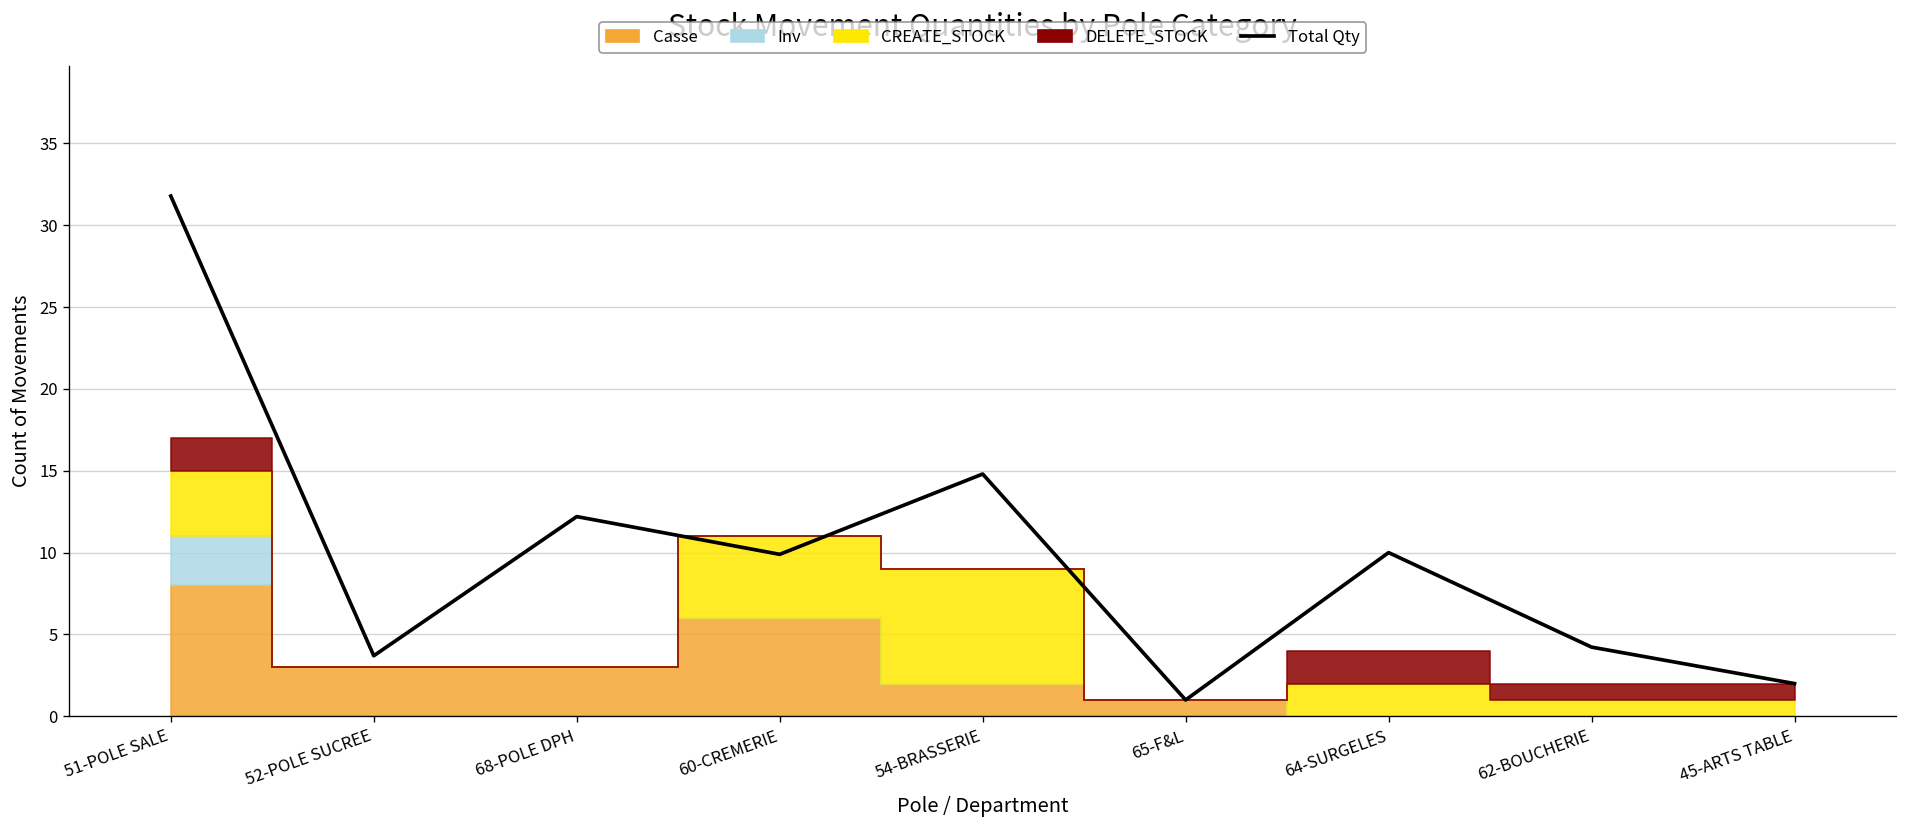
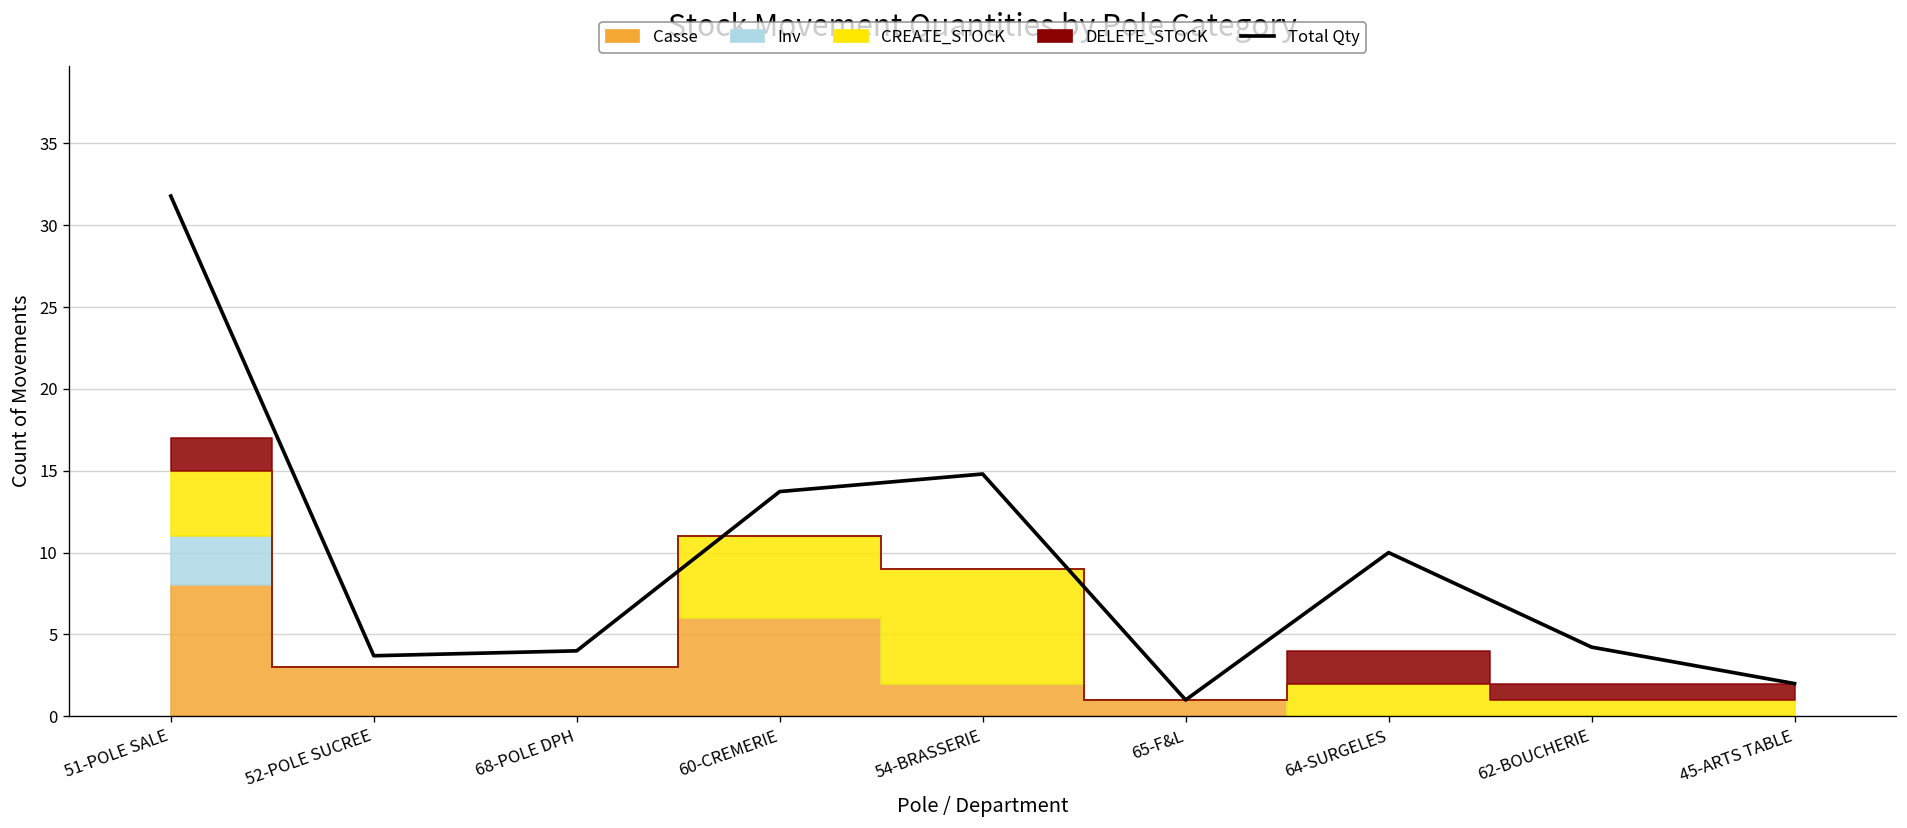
Total Qty, 68-POLE DPH: 12.2 -> 4.0
Total Qty, 60-CREMERIE: 9.9 -> 13.7
